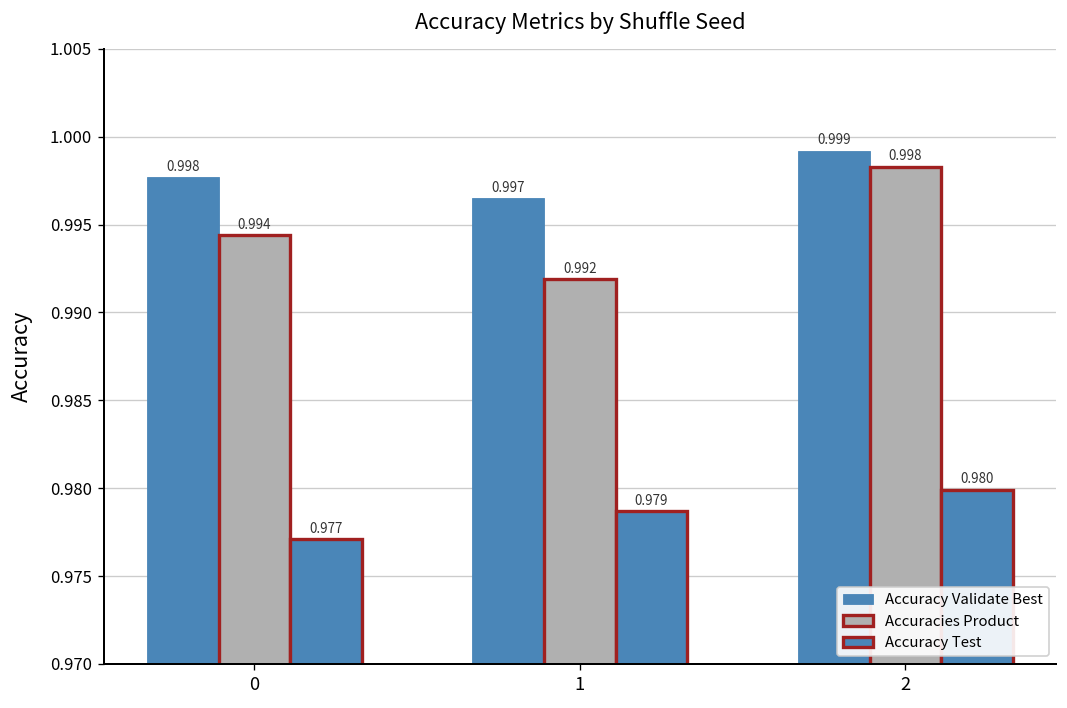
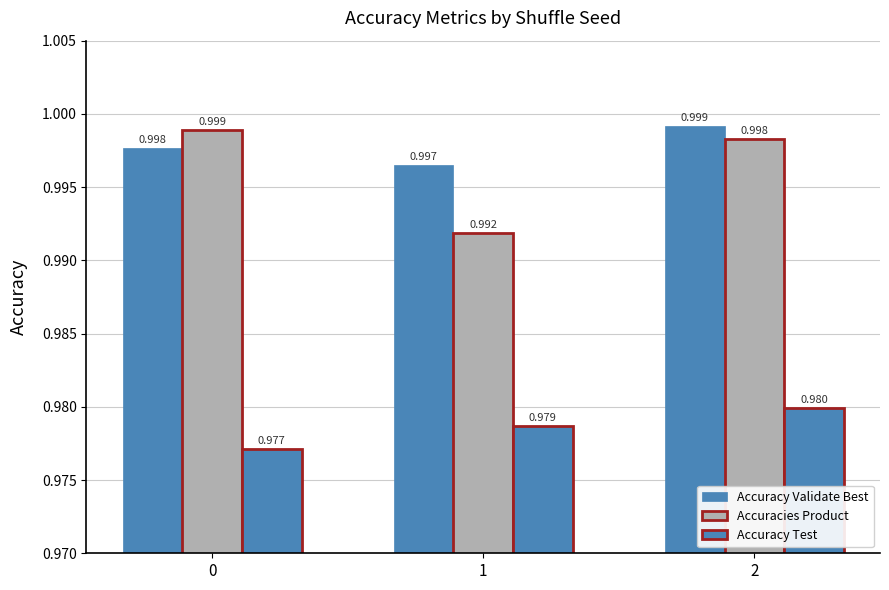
Accuracies Product, 0: 0.994 -> 0.999
